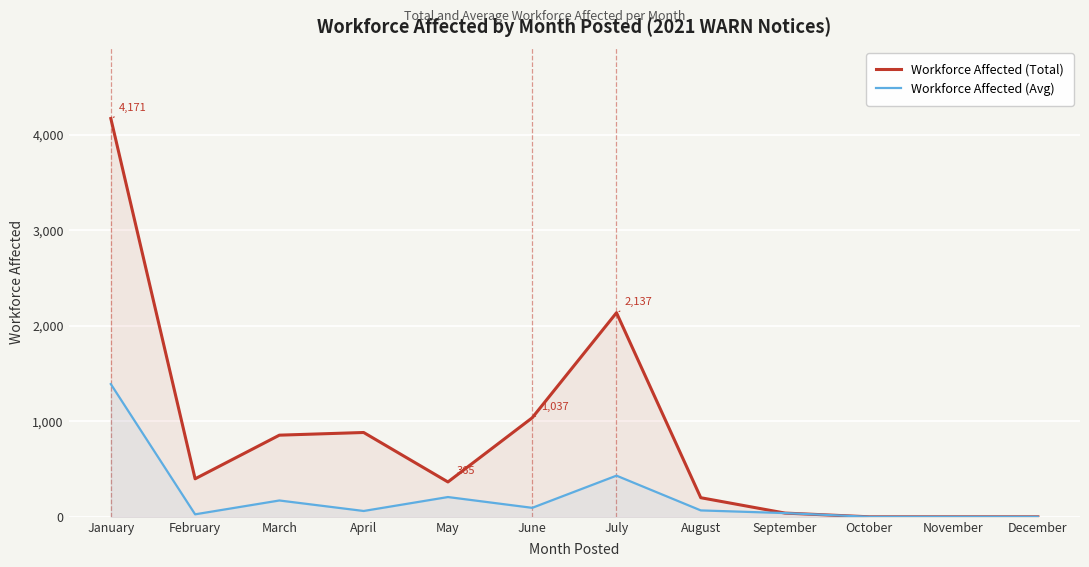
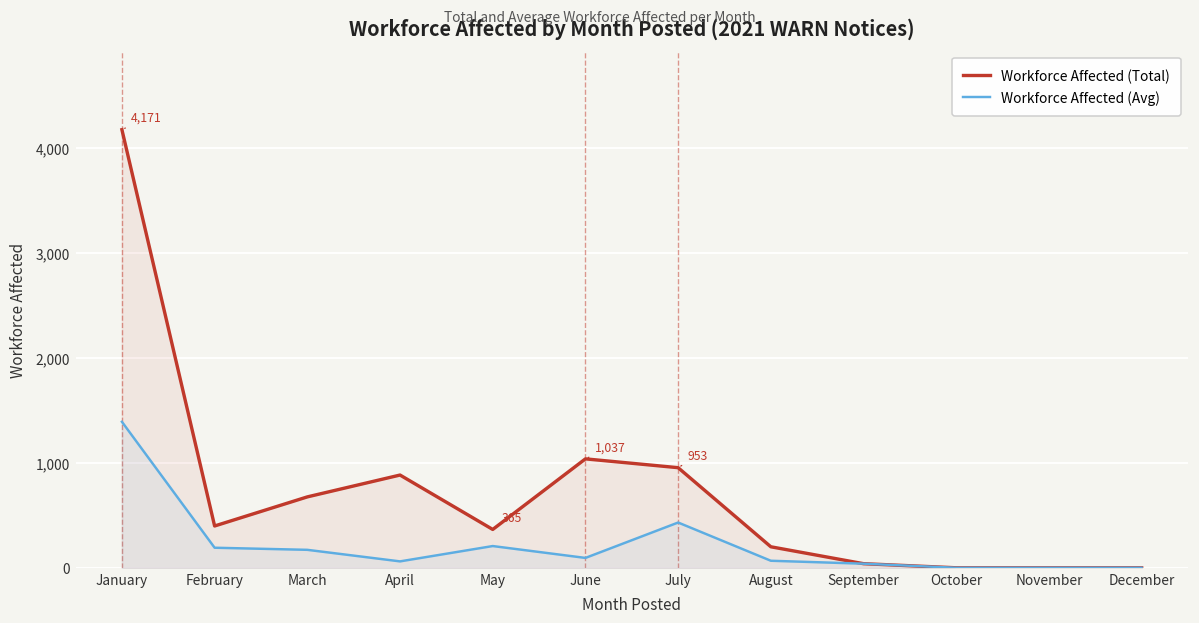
Workforce Affected (Avg), February: 0 -> 200
Workforce Affected (Total), March: 900 -> 700
Workforce Affected (Total), July: 2,137 -> 953
